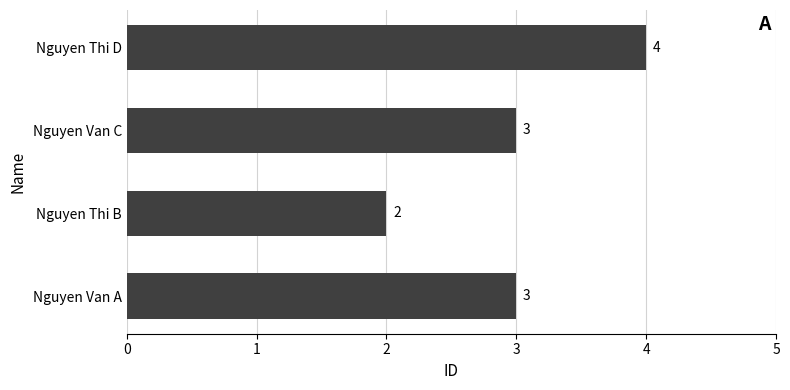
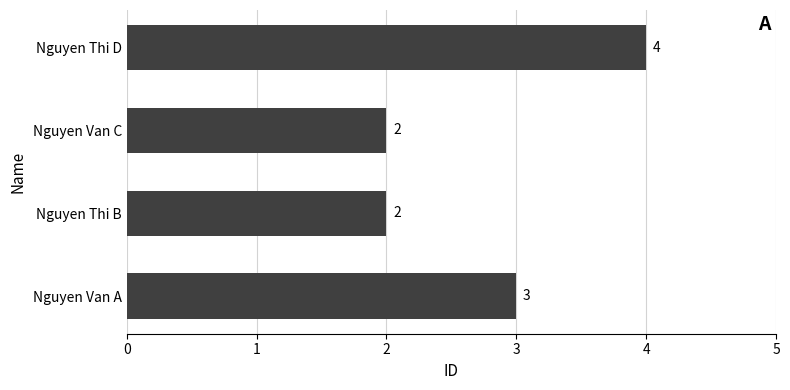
Nguyen Van C: 3 -> 2
